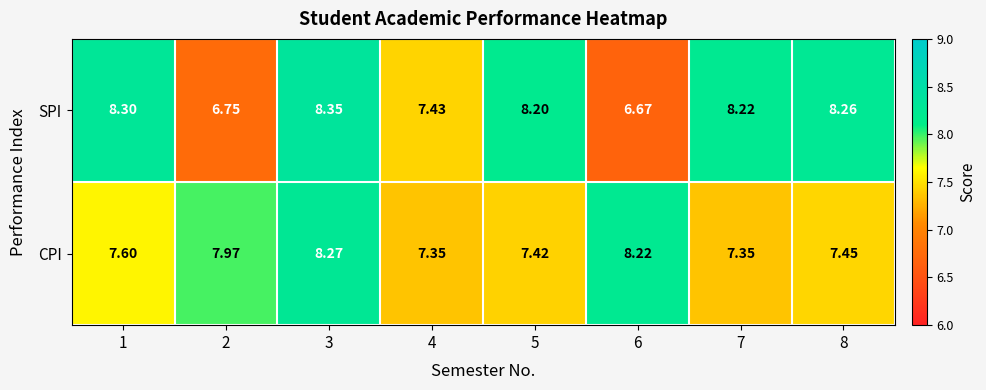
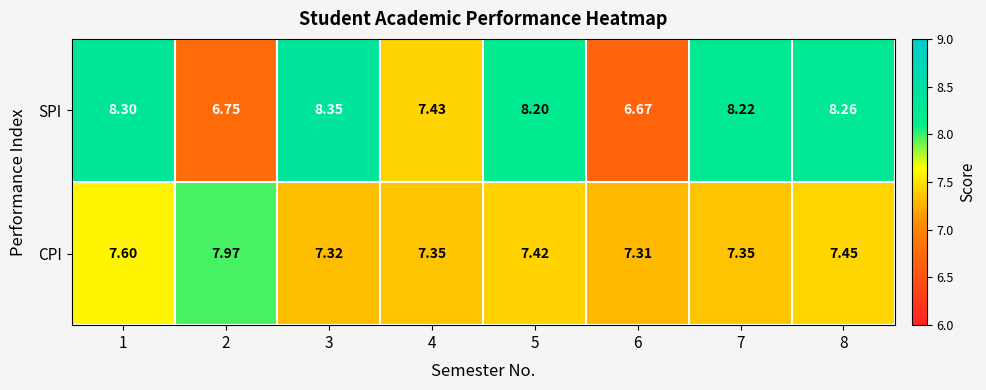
CPI, 3: 8.27 -> 7.32
CPI, 6: 8.22 -> 7.31
